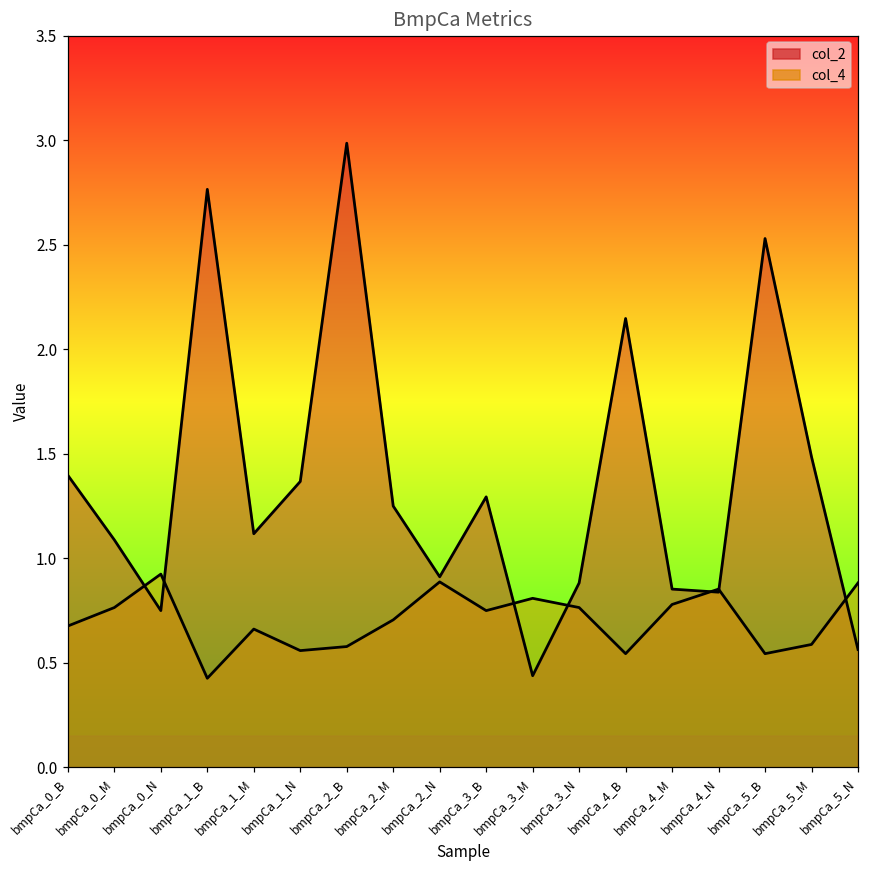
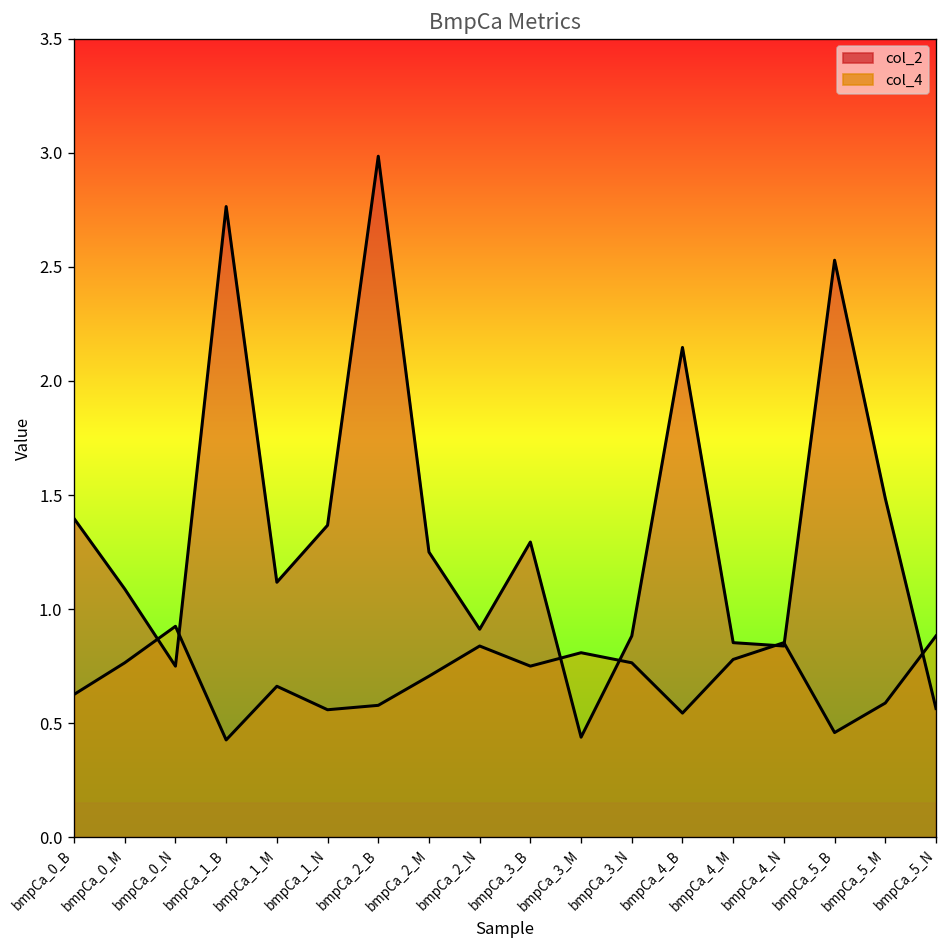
col_4, bmpCa_0_B: 0.68 -> 0.63
col_4, bmpCa_2_N: 0.89 -> 0.84
col_4, bmpCa_5_B: 0.54 -> 0.46
